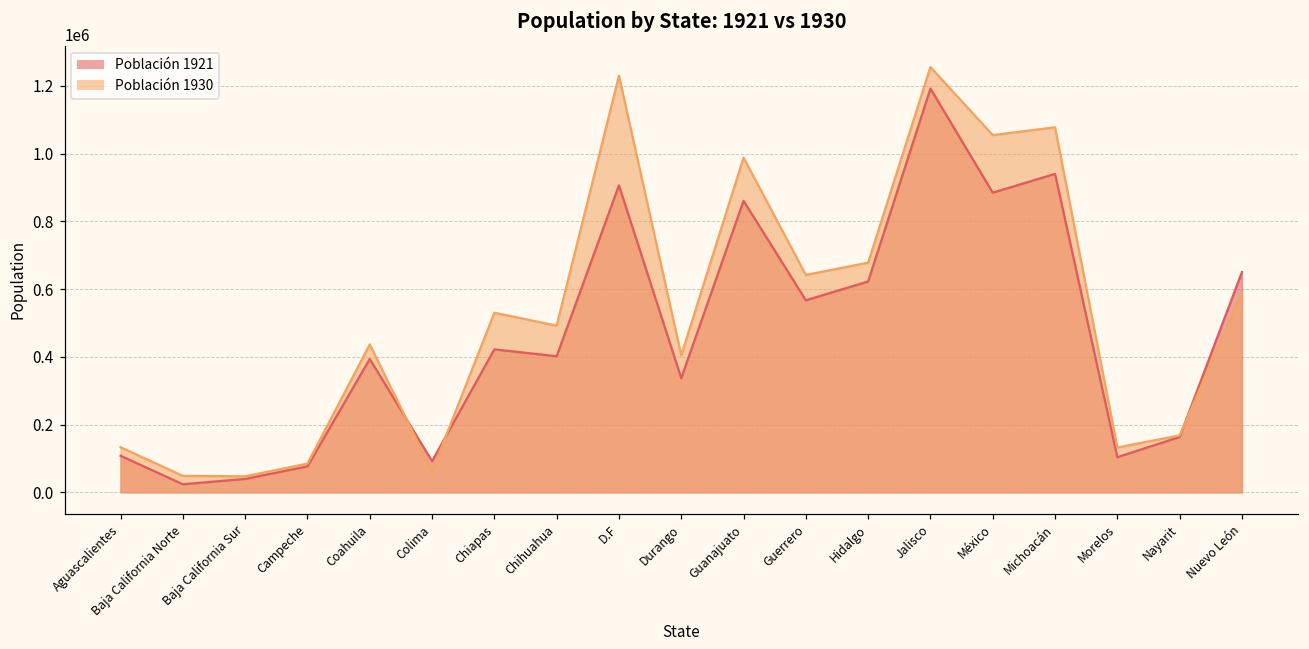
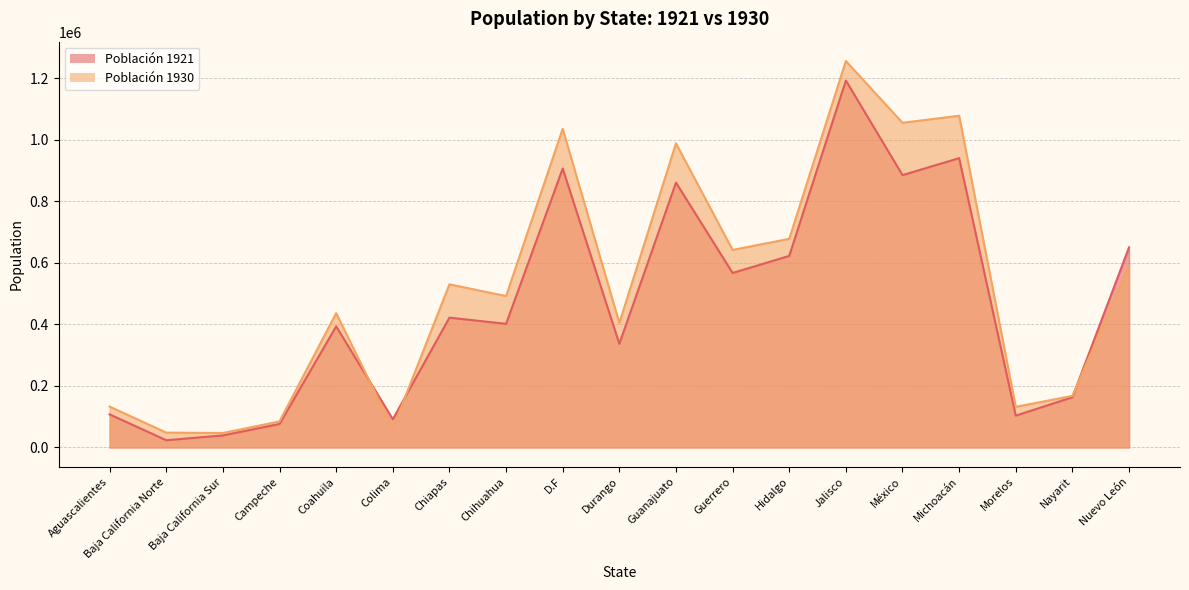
Población 1930, D.F: 1230000 -> 1040000
